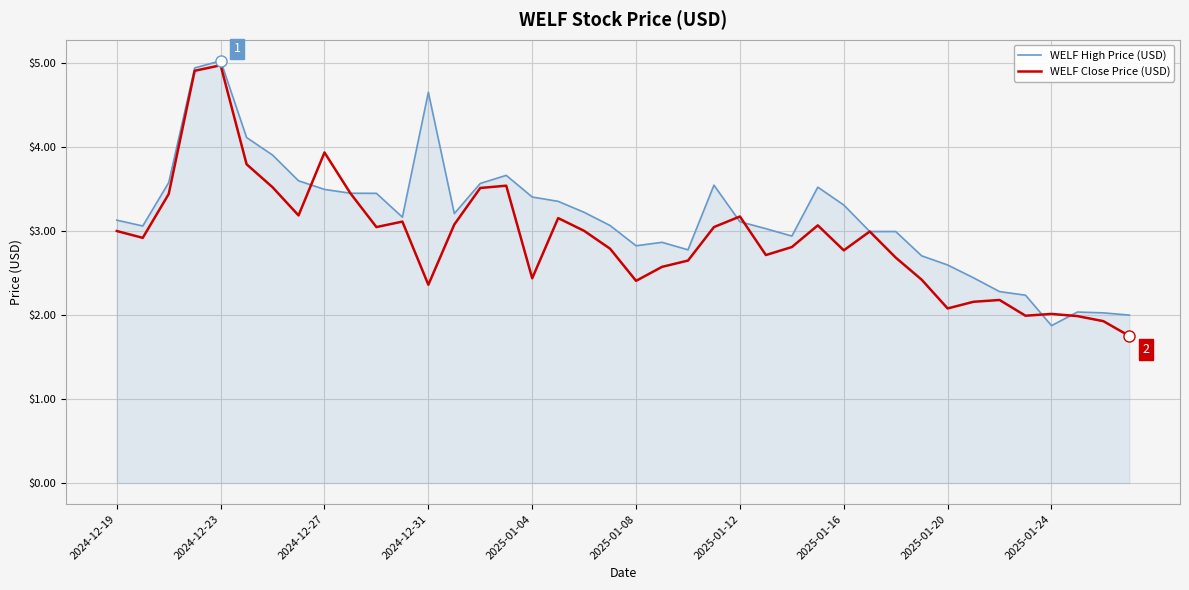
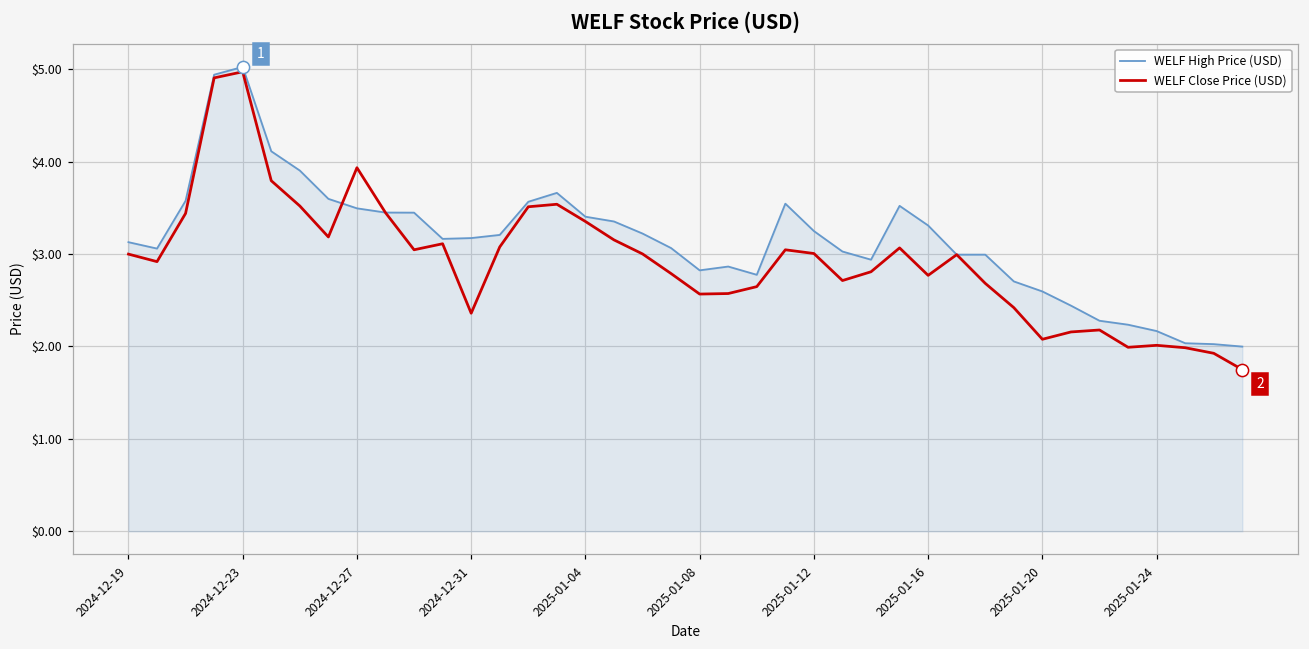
WELF High Price (USD), 2024-12-31: $4.6 -> $3.2
WELF Close Price (USD), 2025-01-04: $2.4 -> $3.4
WELF Close Price (USD), 2025-01-08: $2.4 -> $2.6
WELF High Price (USD), 2025-01-12: $3.1 -> $3.2
WELF Close Price (USD), 2025-01-12: $3.2 -> $3.0
WELF High Price (USD), 2025-01-24: $1.9 -> $2.2
